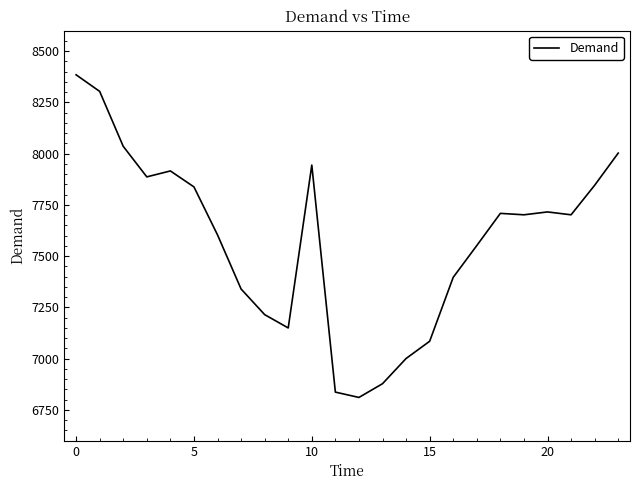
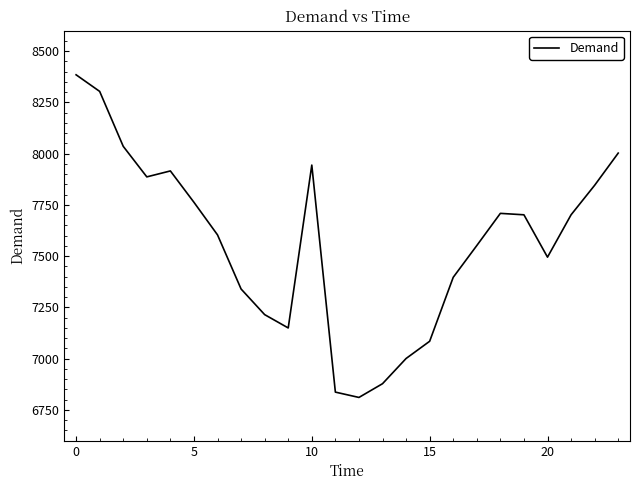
5: 7840 -> 7760
20: 7720 -> 7500
